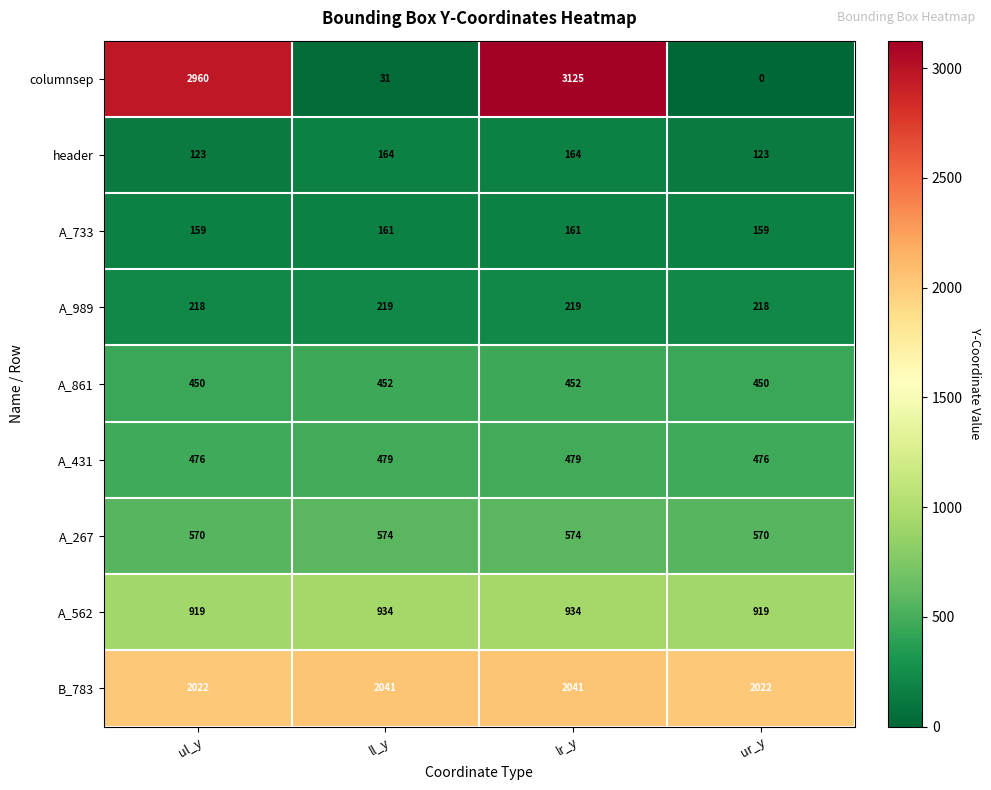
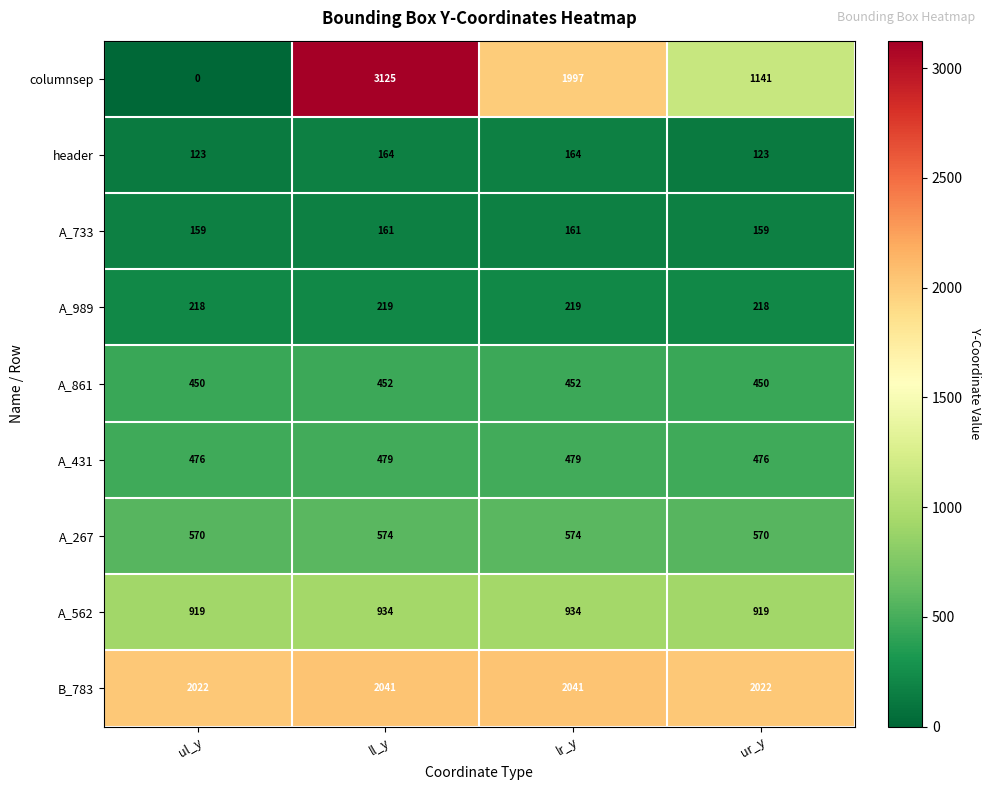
columnsep, ul_y: 2960 -> 0
columnsep, ll_y: 31 -> 3125
columnsep, lr_y: 3125 -> 1997
columnsep, ur_y: 0 -> 1141
